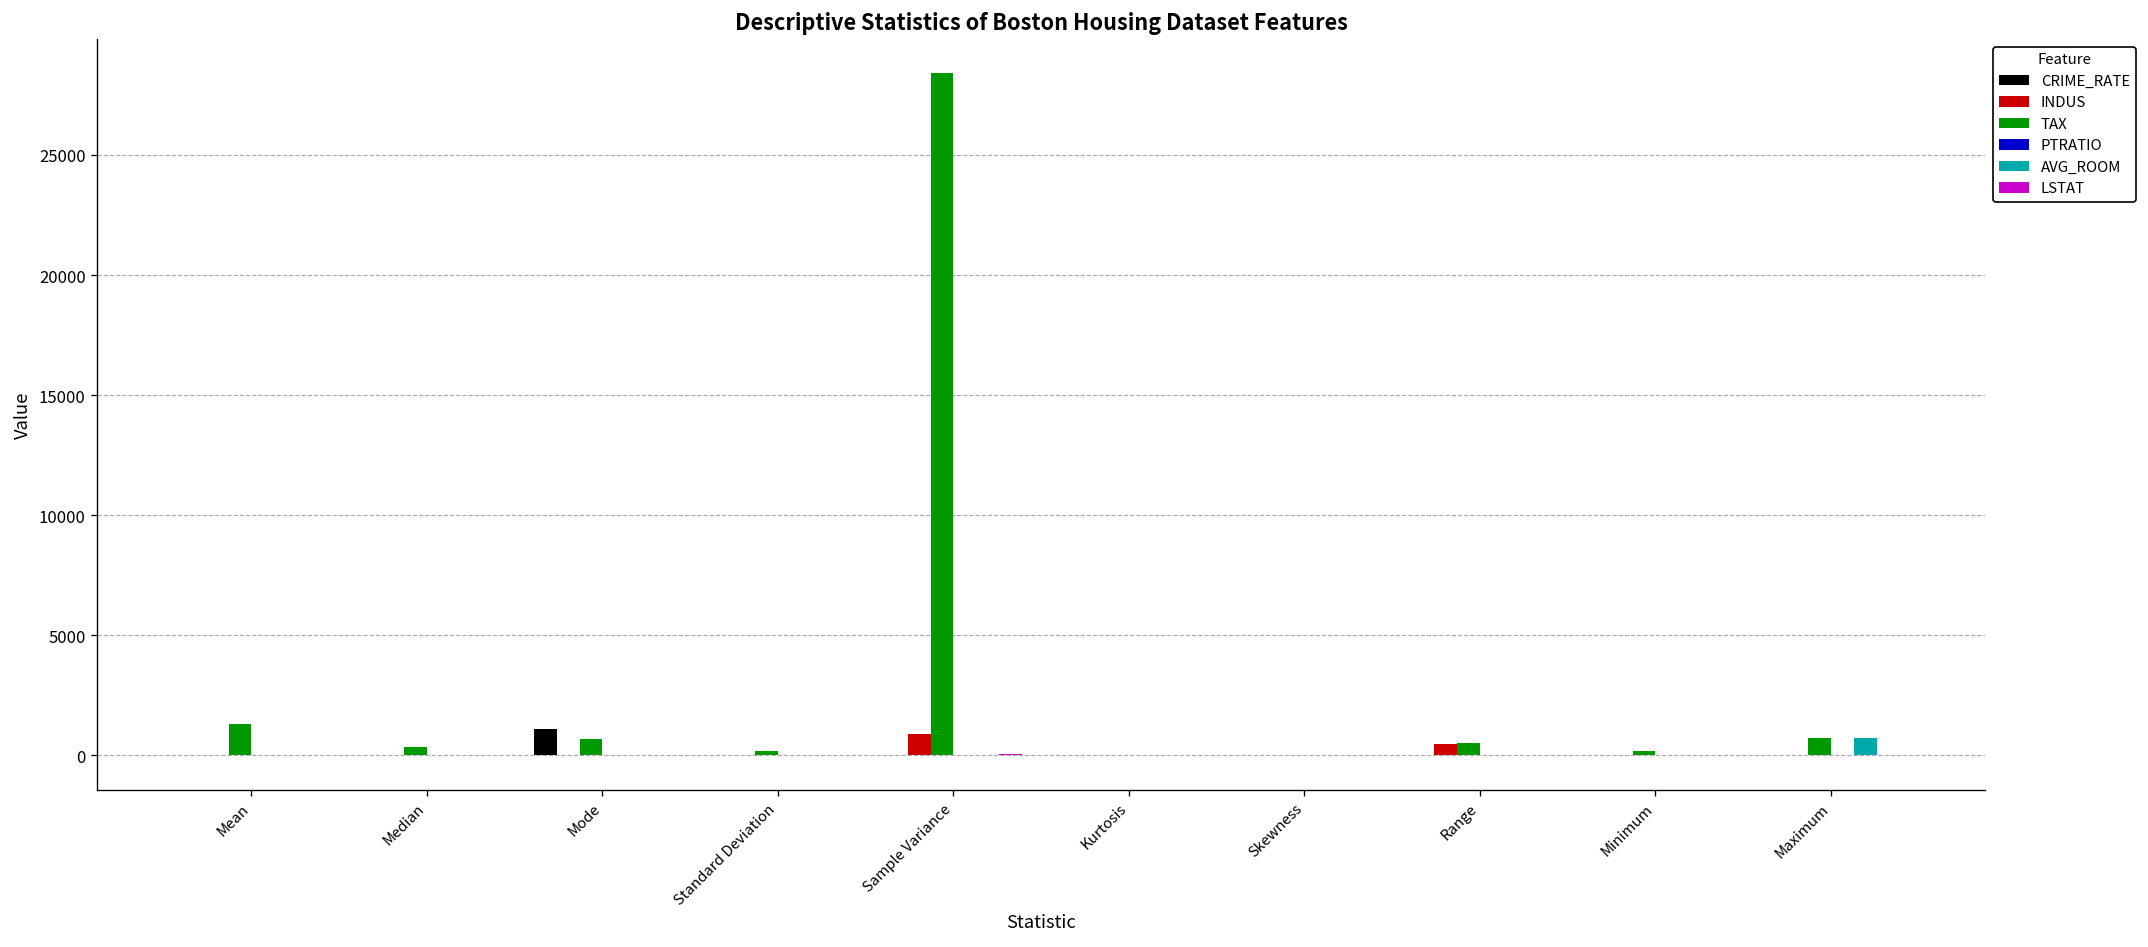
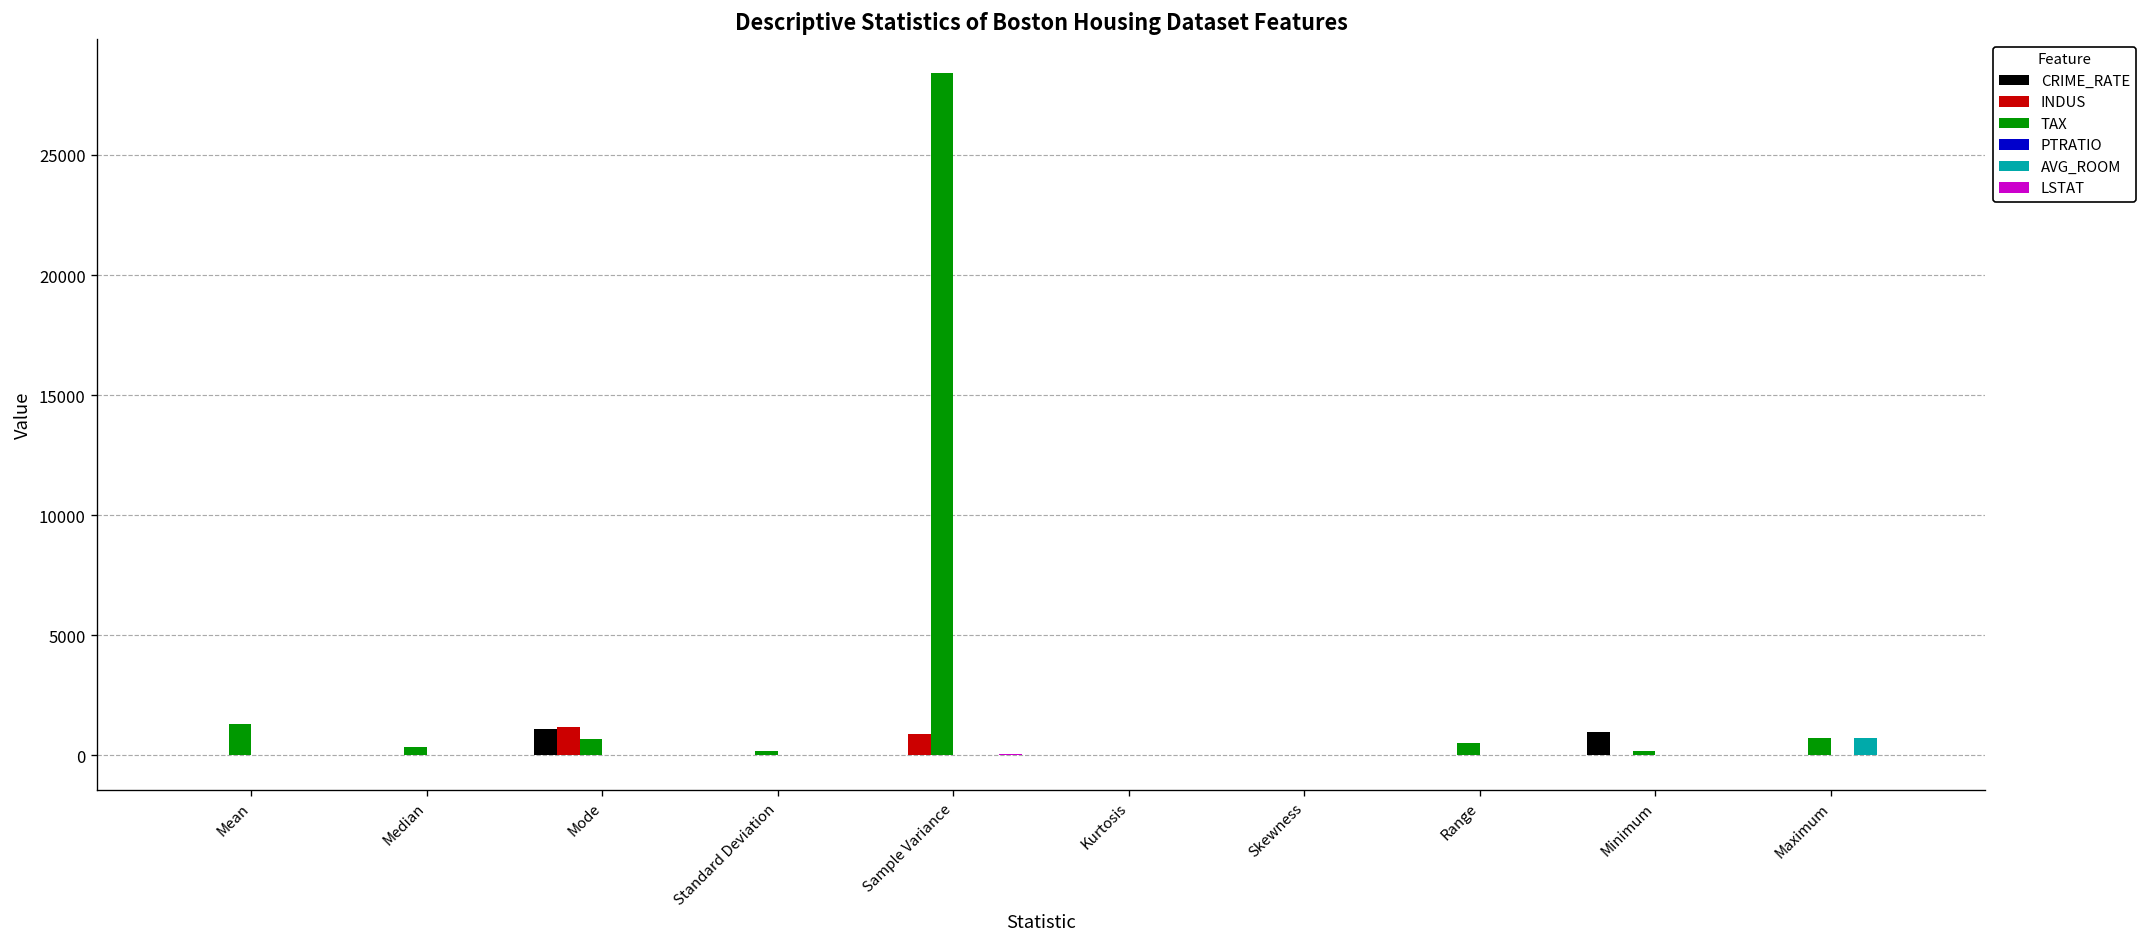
INDUS, Mode: 0 -> 1200
INDUS, Range: 500 -> 0
CRIME_RATE, Minimum: 0 -> 1000
